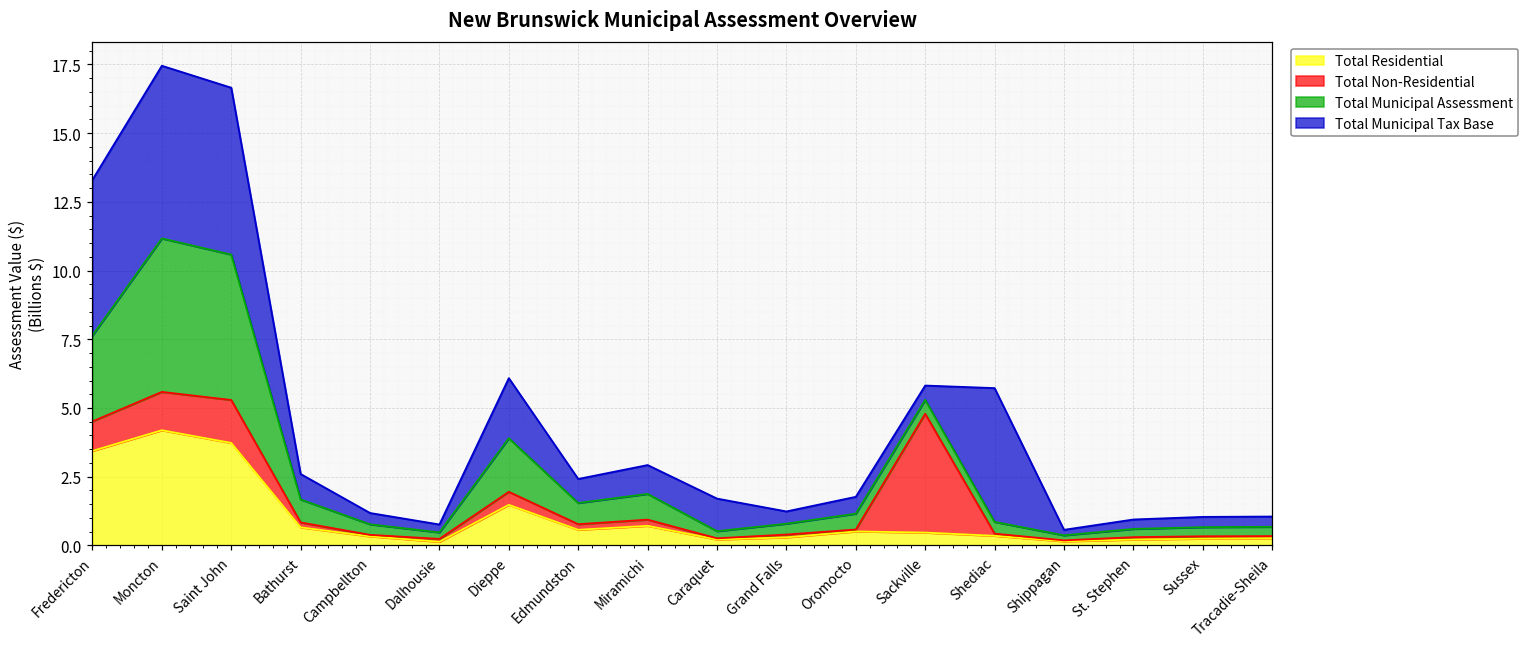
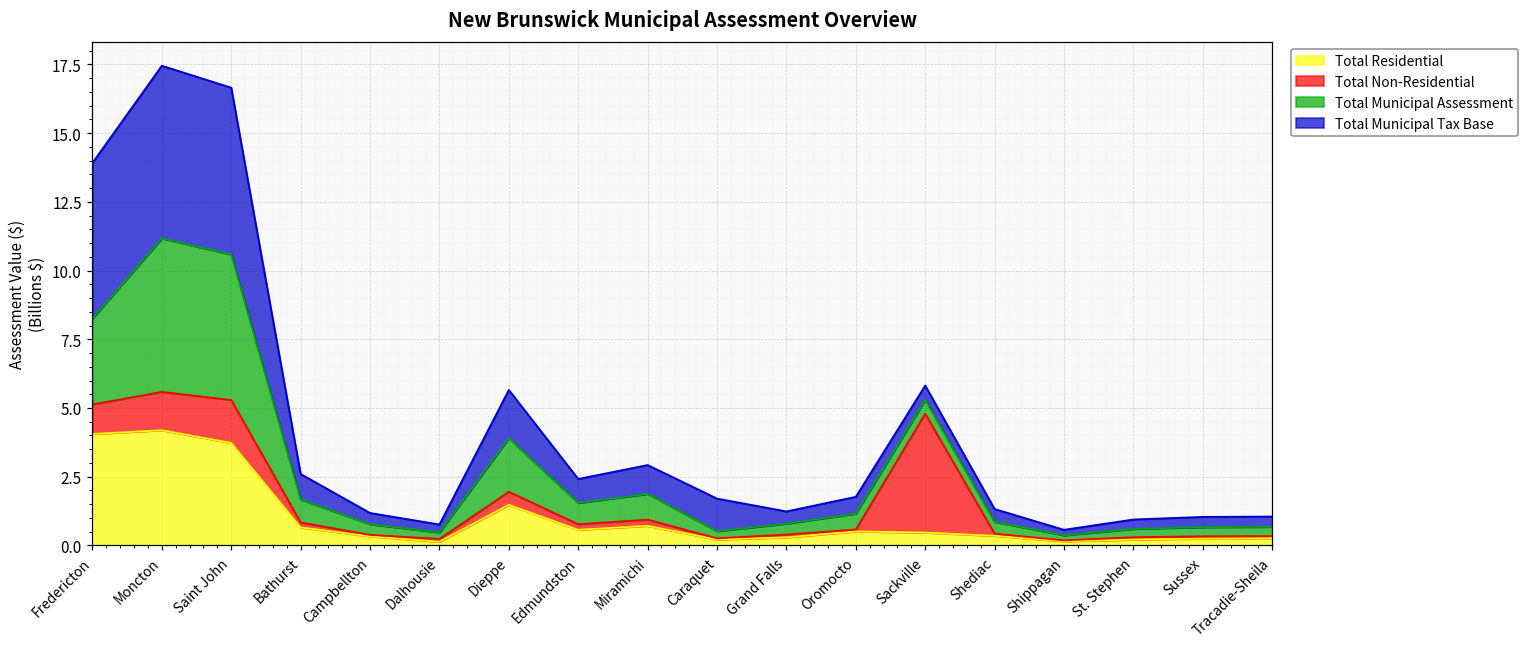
Total Residential, Fredericton: 3.4 -> 4.1
Total Municipal Tax Base, Dieppe: 2.2 -> 1.8
Total Municipal Tax Base, Shediac: 4.9 -> 0.5
